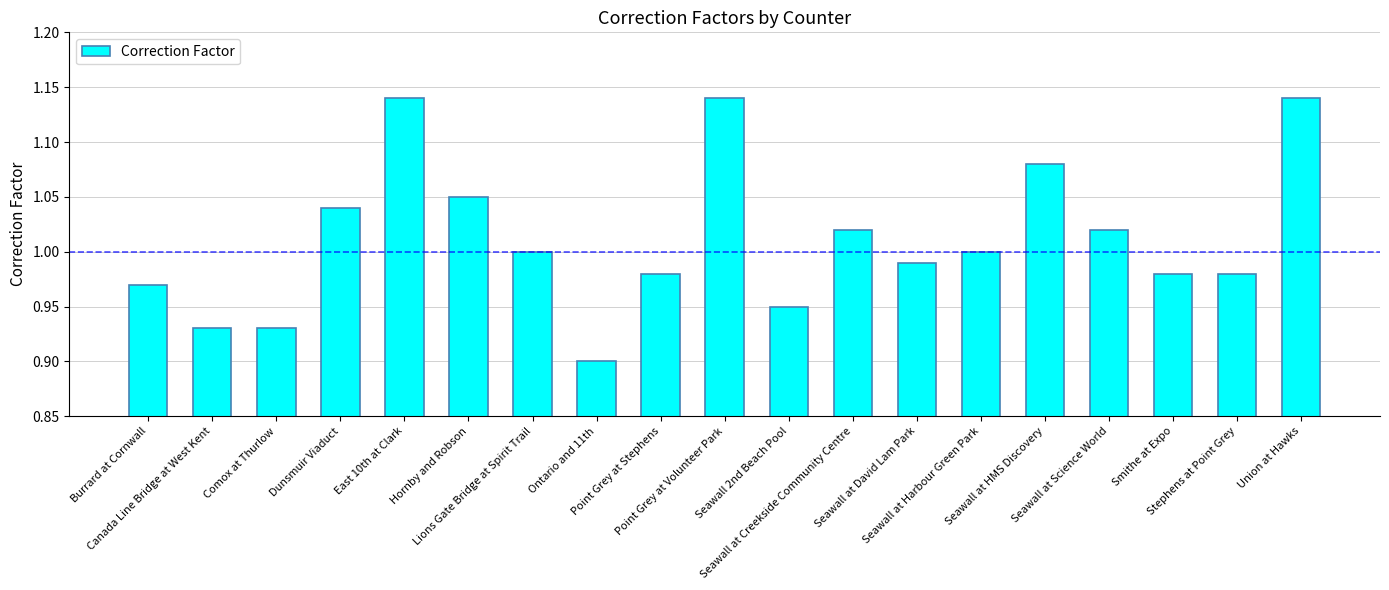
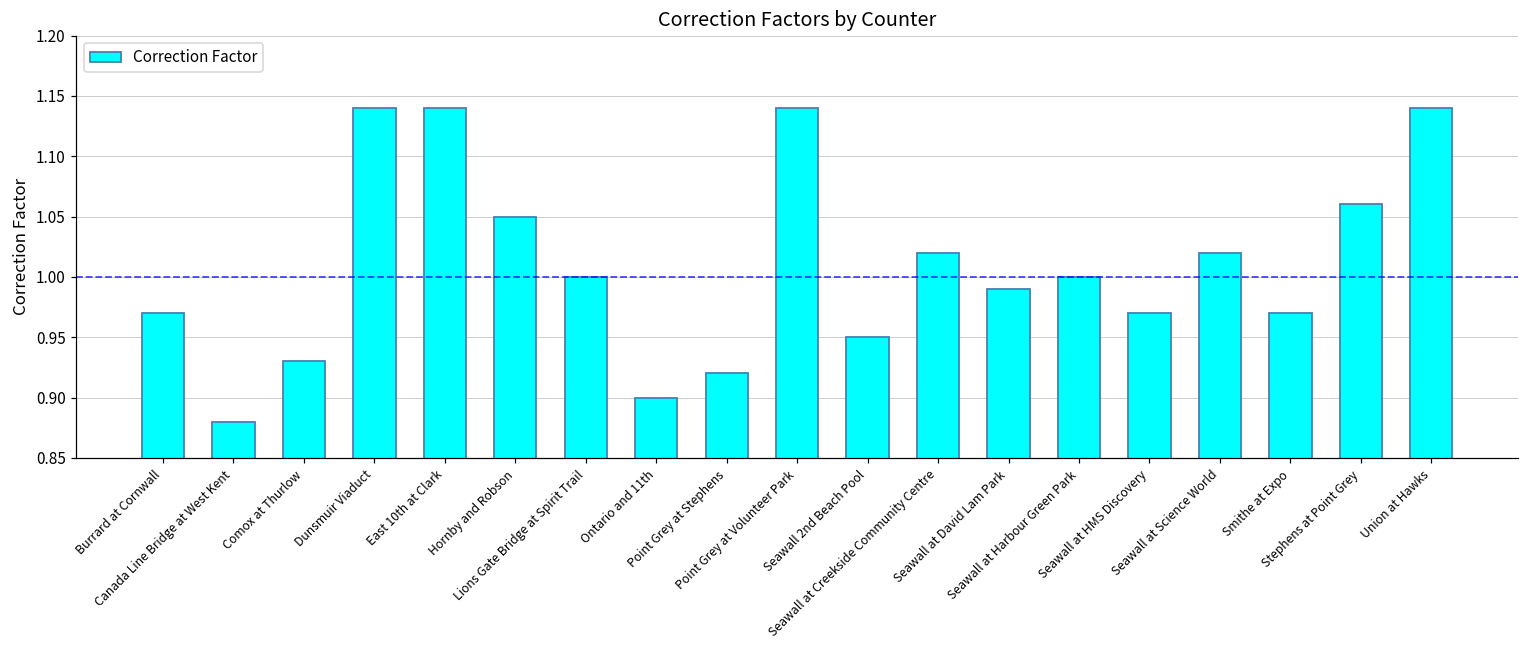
Canada Line Bridge at West Kent: 0.93 -> 0.88
Dunsmuir Viaduct: 1.04 -> 1.14
Point Grey at Stephens: 0.98 -> 0.92
Seawall at HMS Discovery: 1.08 -> 0.97
Smithe at Expo: 0.98 -> 0.97
Stephens at Point Grey: 0.98 -> 1.06
